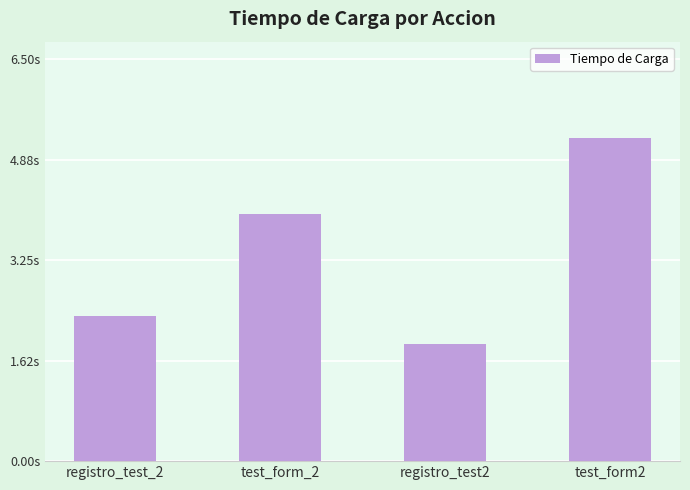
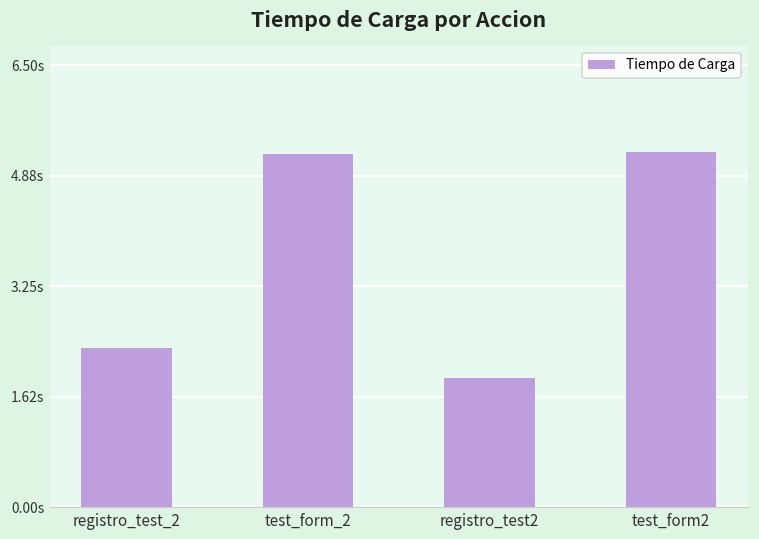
test_form_2: 4.0s -> 5.2s
